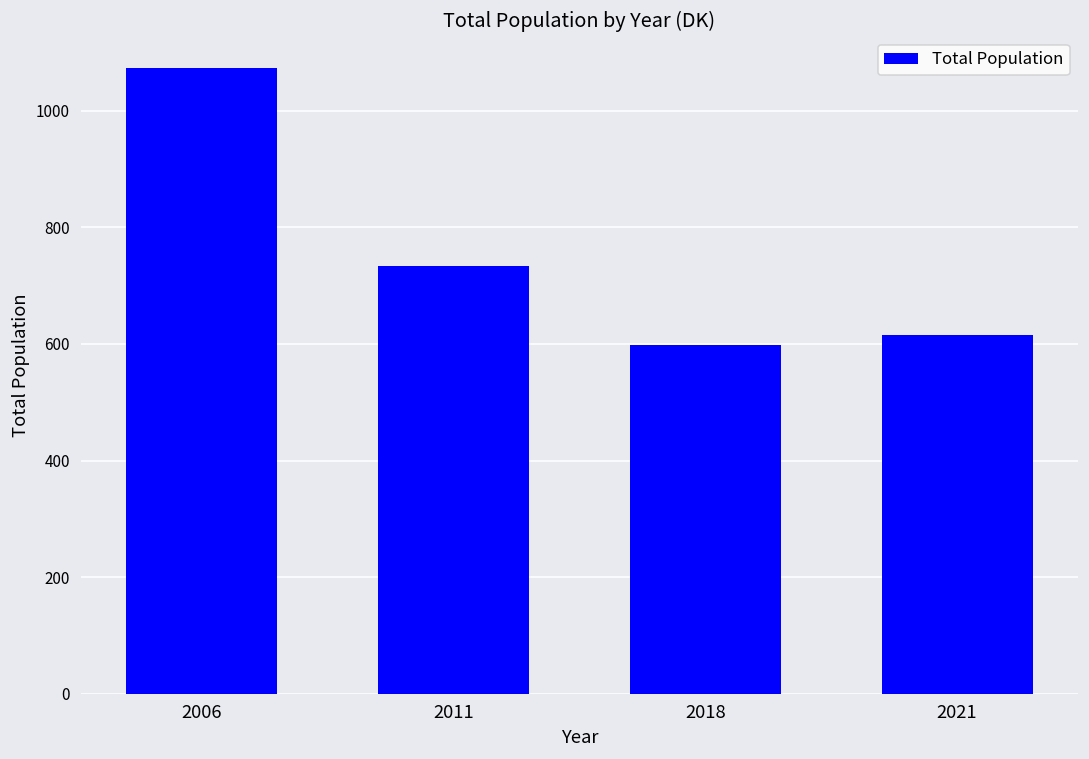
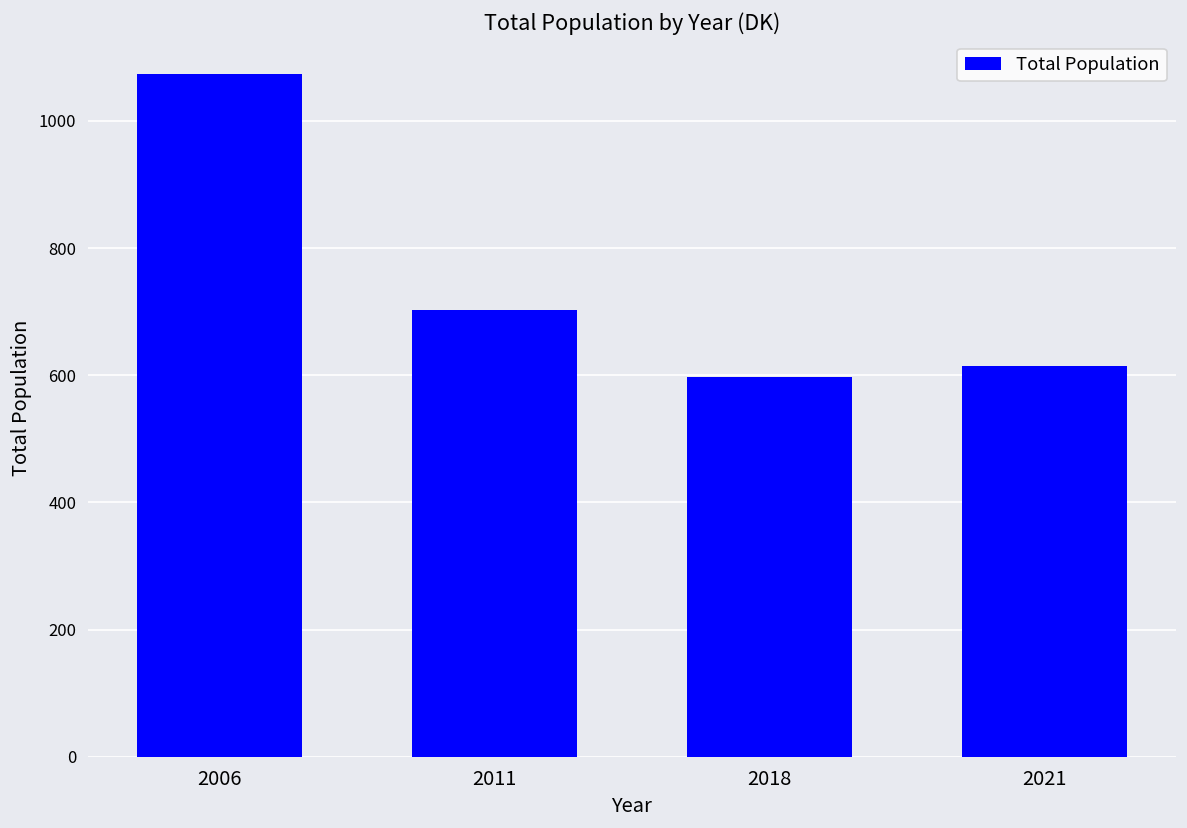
2011: 730 -> 700
